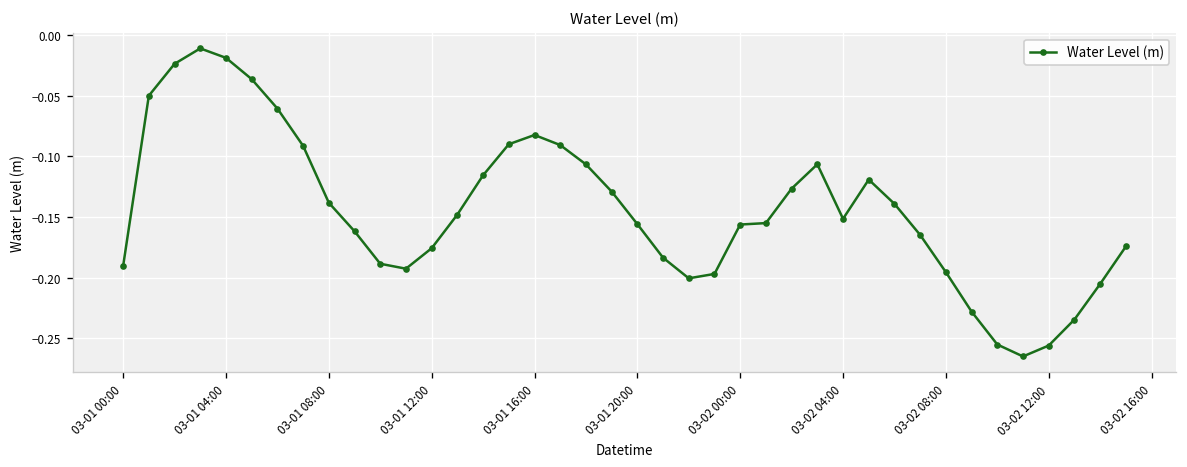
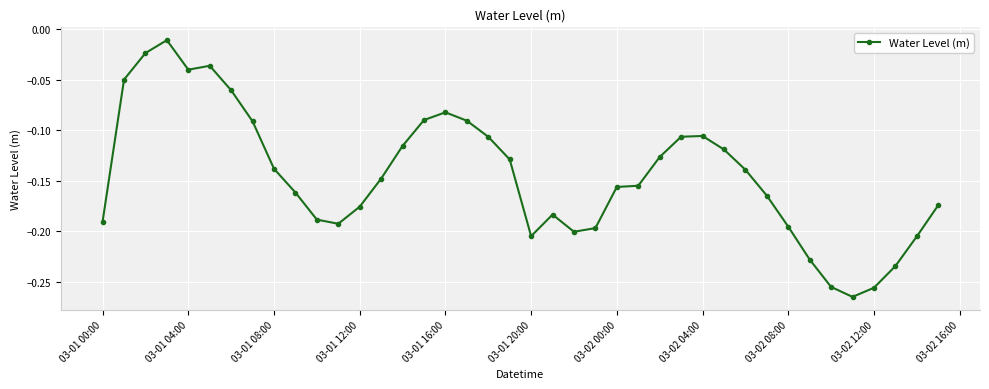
03-01 04:00: -0.019 -> -0.040
03-01 20:00: -0.156 -> -0.205
03-02 04:00: -0.151 -> -0.106
